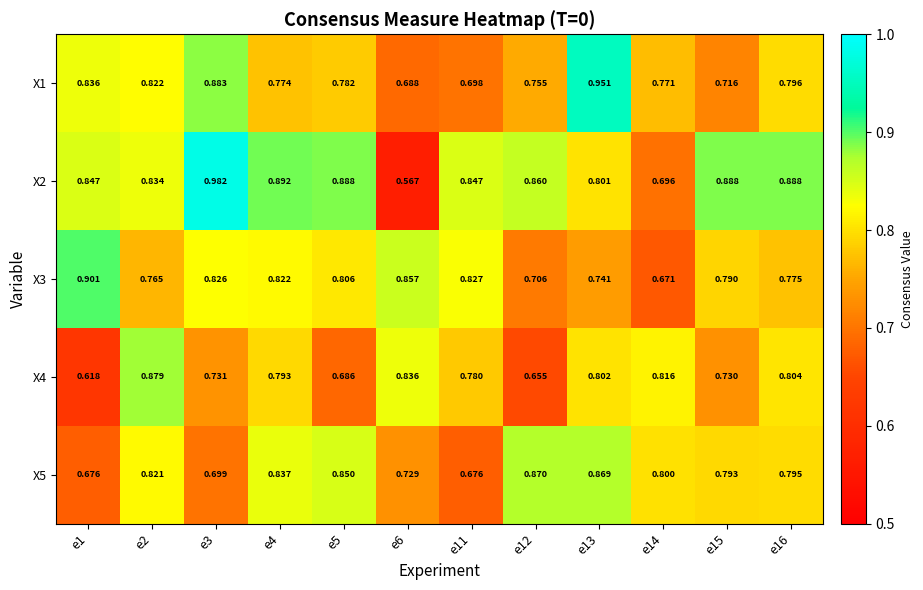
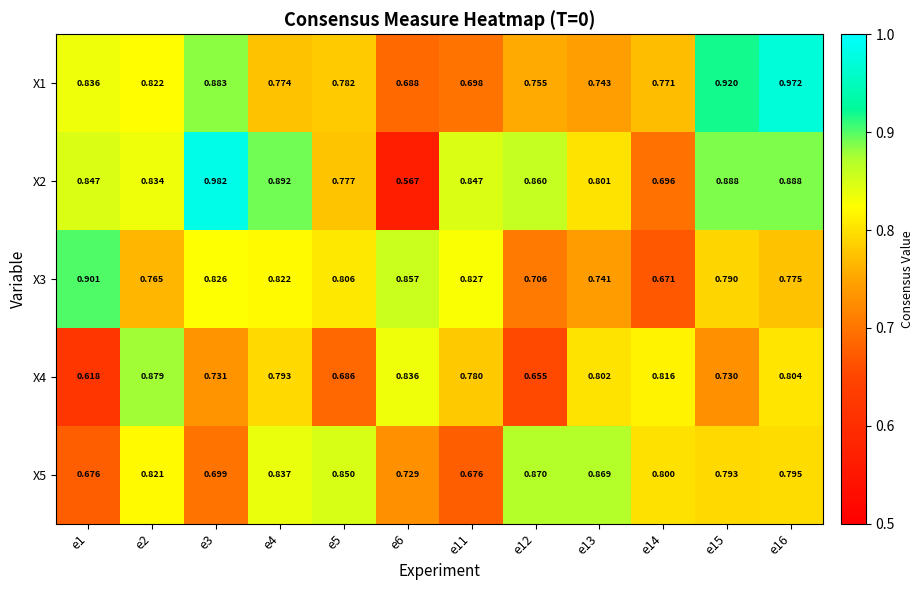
X1, e13: 0.951 -> 0.743
X1, e15: 0.716 -> 0.920
X1, e16: 0.796 -> 0.972
X2, e5: 0.888 -> 0.777
